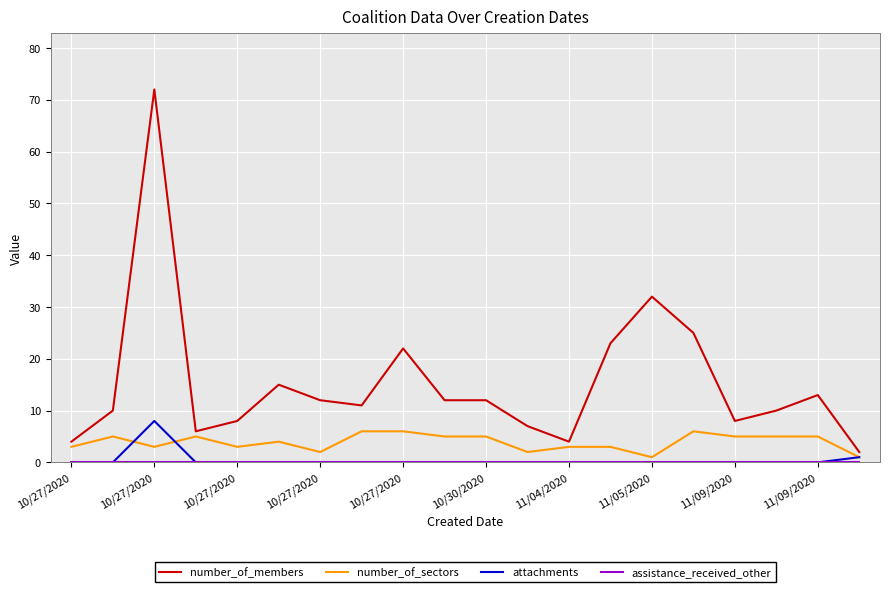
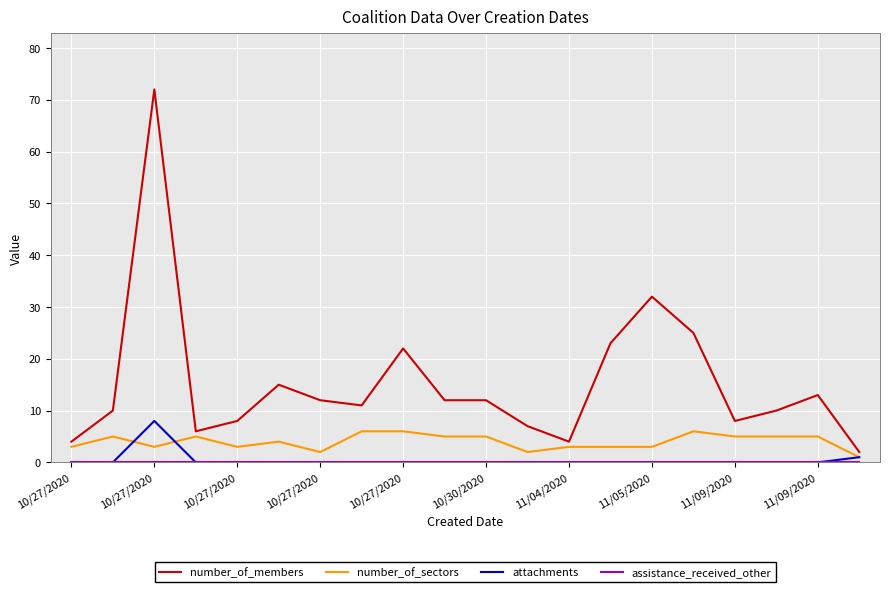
number_of_sectors, 11/05/2020: 1 -> 3
